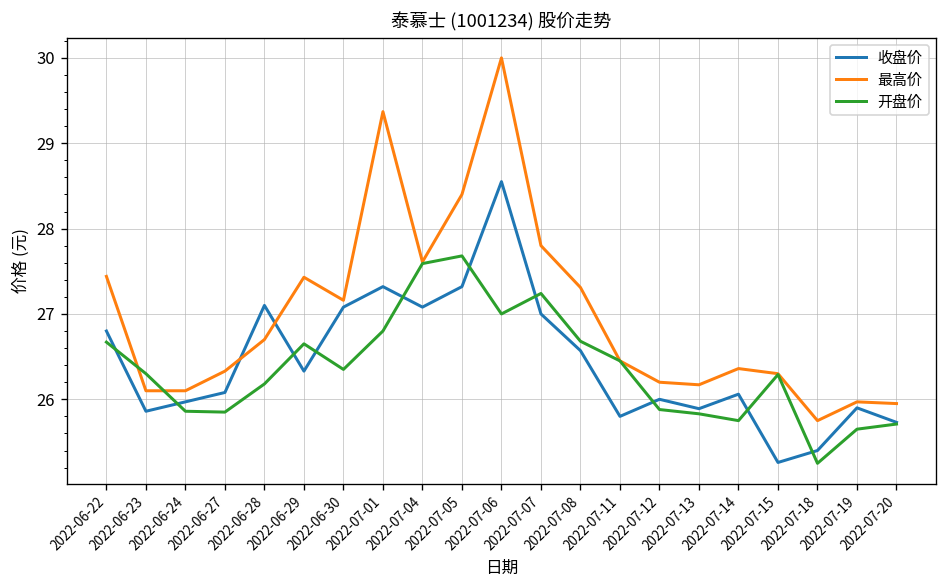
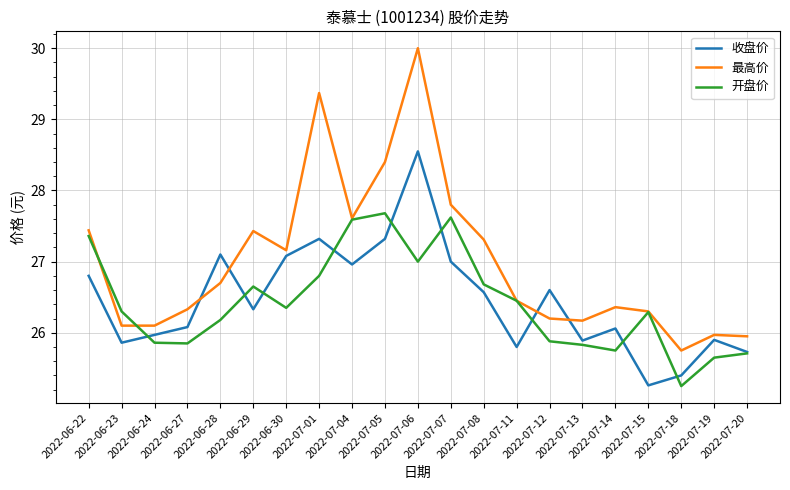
开盘价, 2022-06-22: 26.7 -> 27.4
收盘价, 2022-07-04: 27.1 -> 27.0
开盘价, 2022-07-07: 27.2 -> 27.6
收盘价, 2022-07-12: 26.0 -> 26.6
